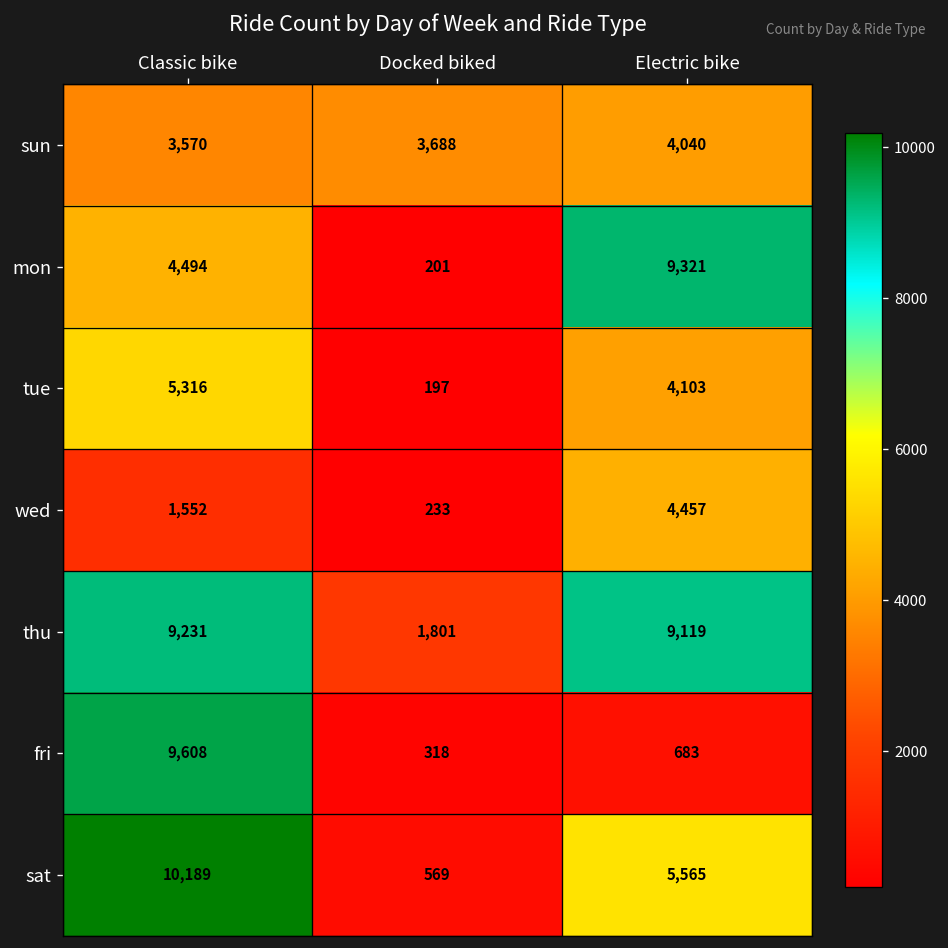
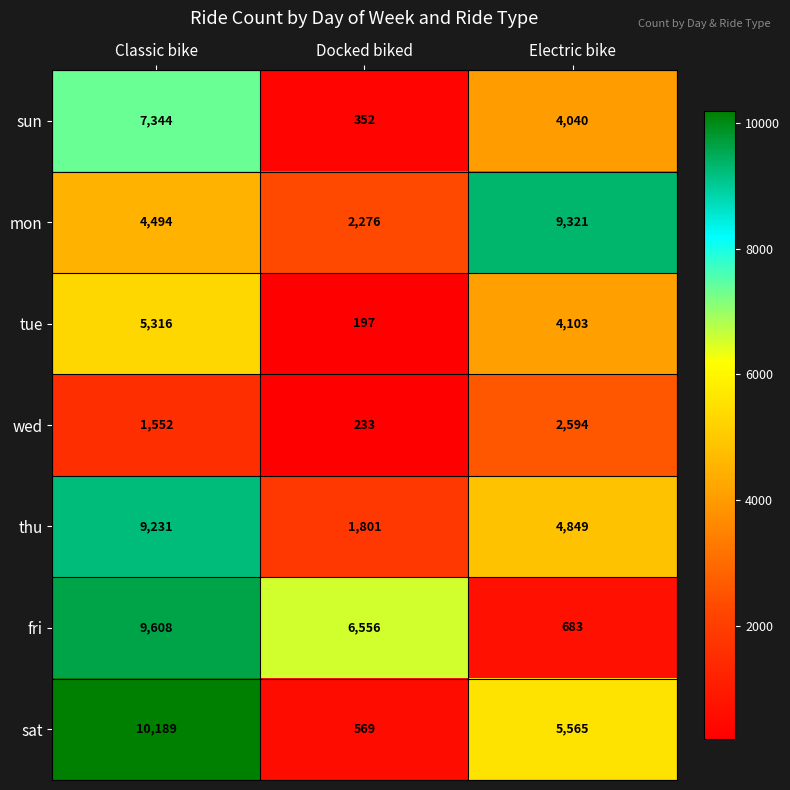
sun, Classic bike: 3,570 -> 7,344
sun, Docked biked: 3,688 -> 352
mon, Docked biked: 201 -> 2,276
wed, Electric bike: 4,457 -> 2,594
thu, Electric bike: 9,119 -> 4,849
fri, Docked biked: 318 -> 6,556
